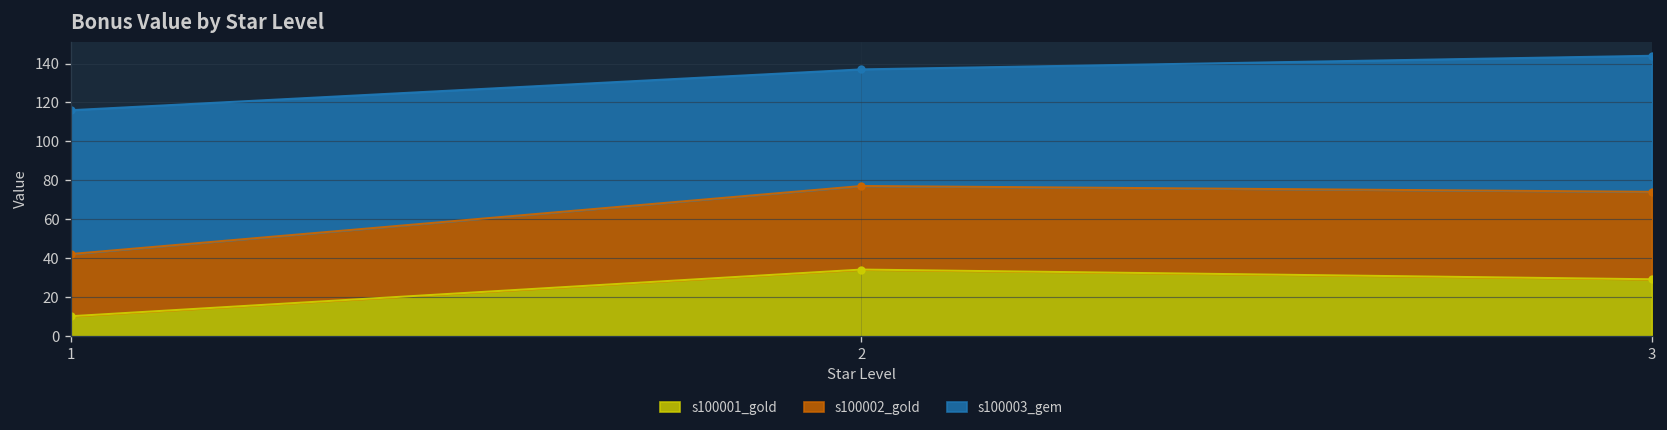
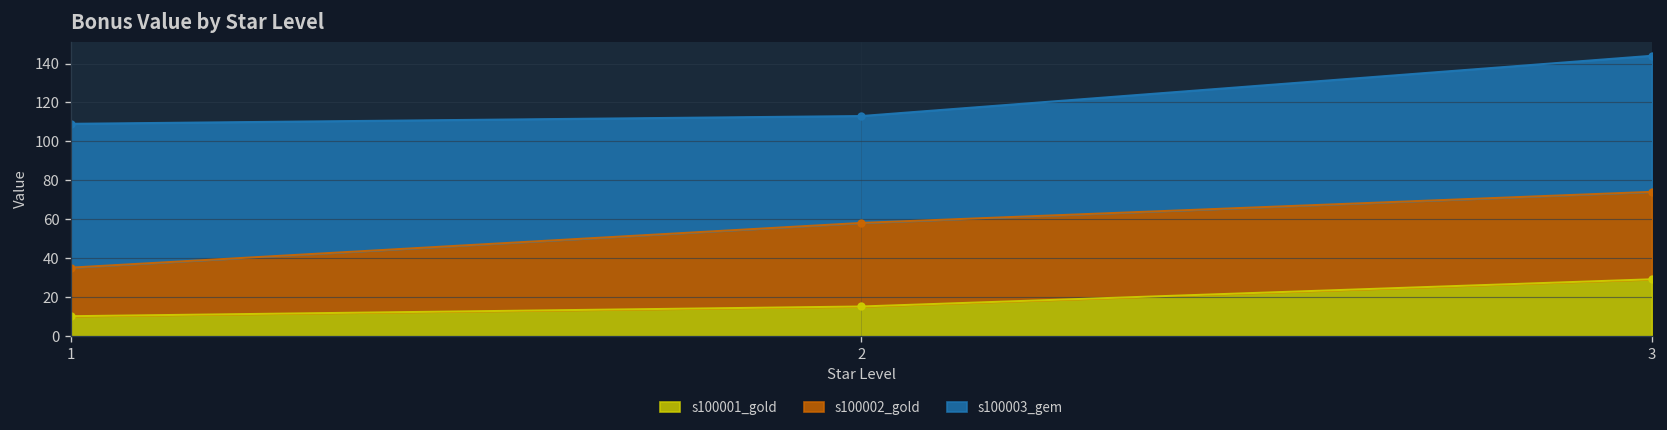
s100002_gold, 1: 32 -> 25
s100001_gold, 2: 34 -> 15
s100003_gem, 2: 60 -> 55
